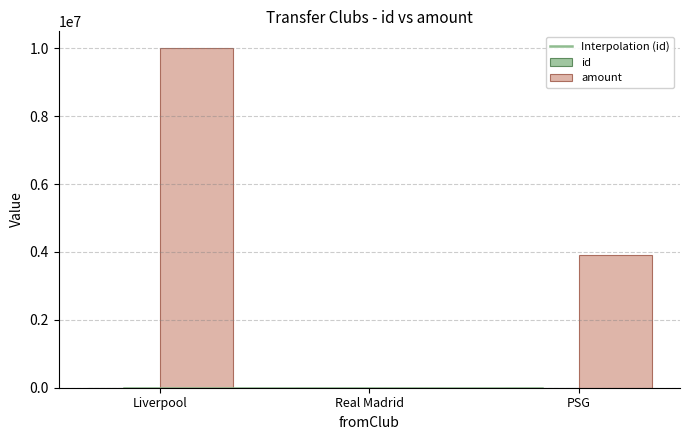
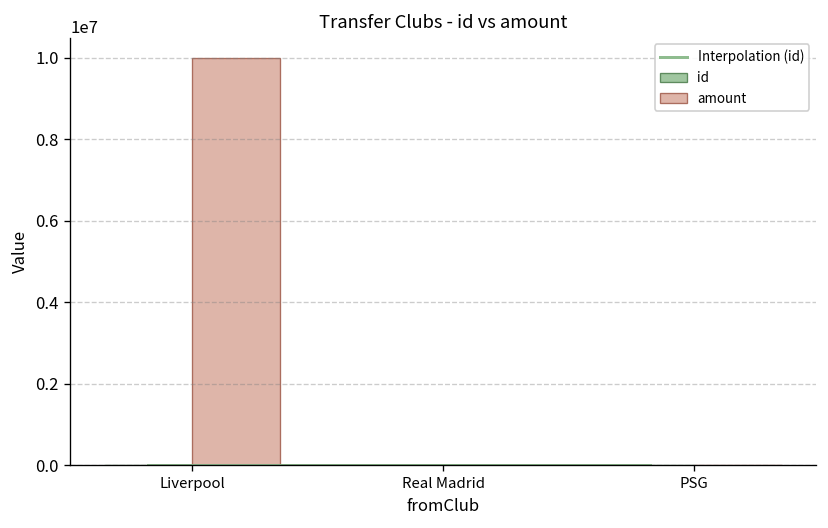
amount, PSG: 3900000 -> 0
